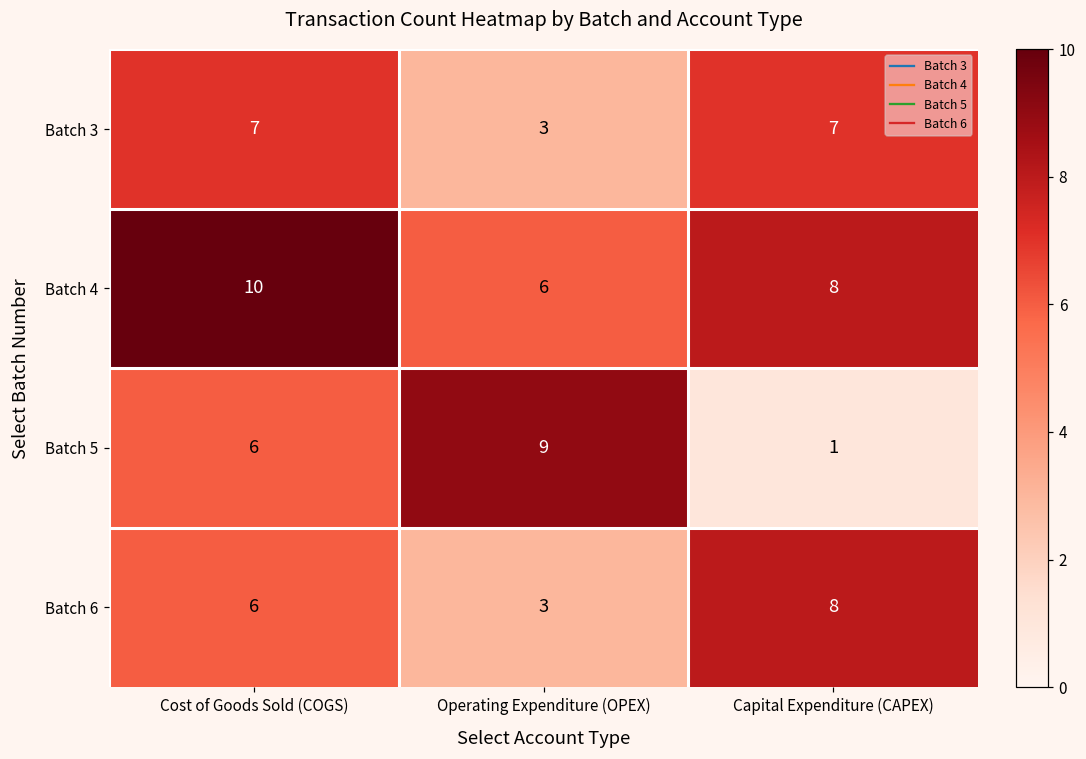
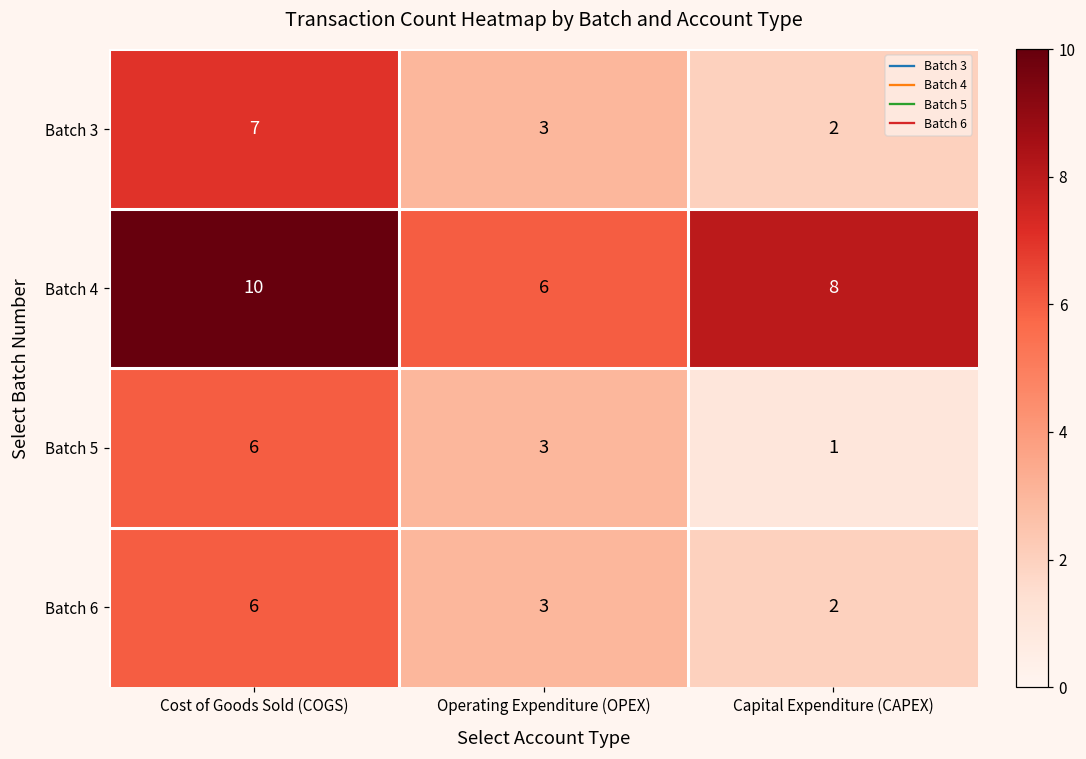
Batch 3, Capital Expenditure (CAPEX): 7 -> 2
Batch 5, Operating Expenditure (OPEX): 9 -> 3
Batch 6, Capital Expenditure (CAPEX): 8 -> 2
